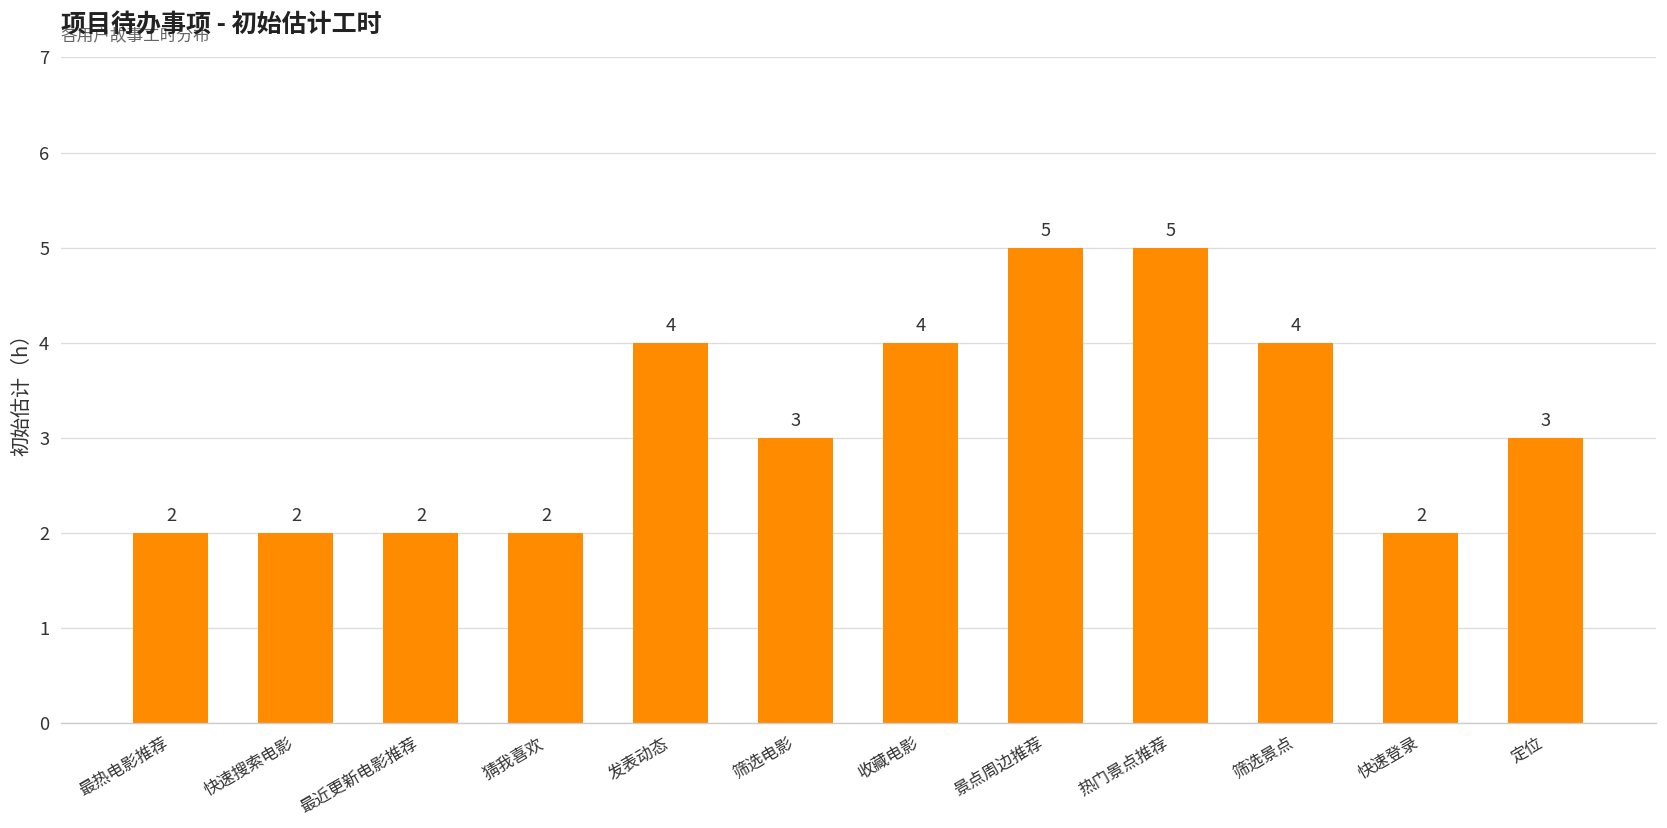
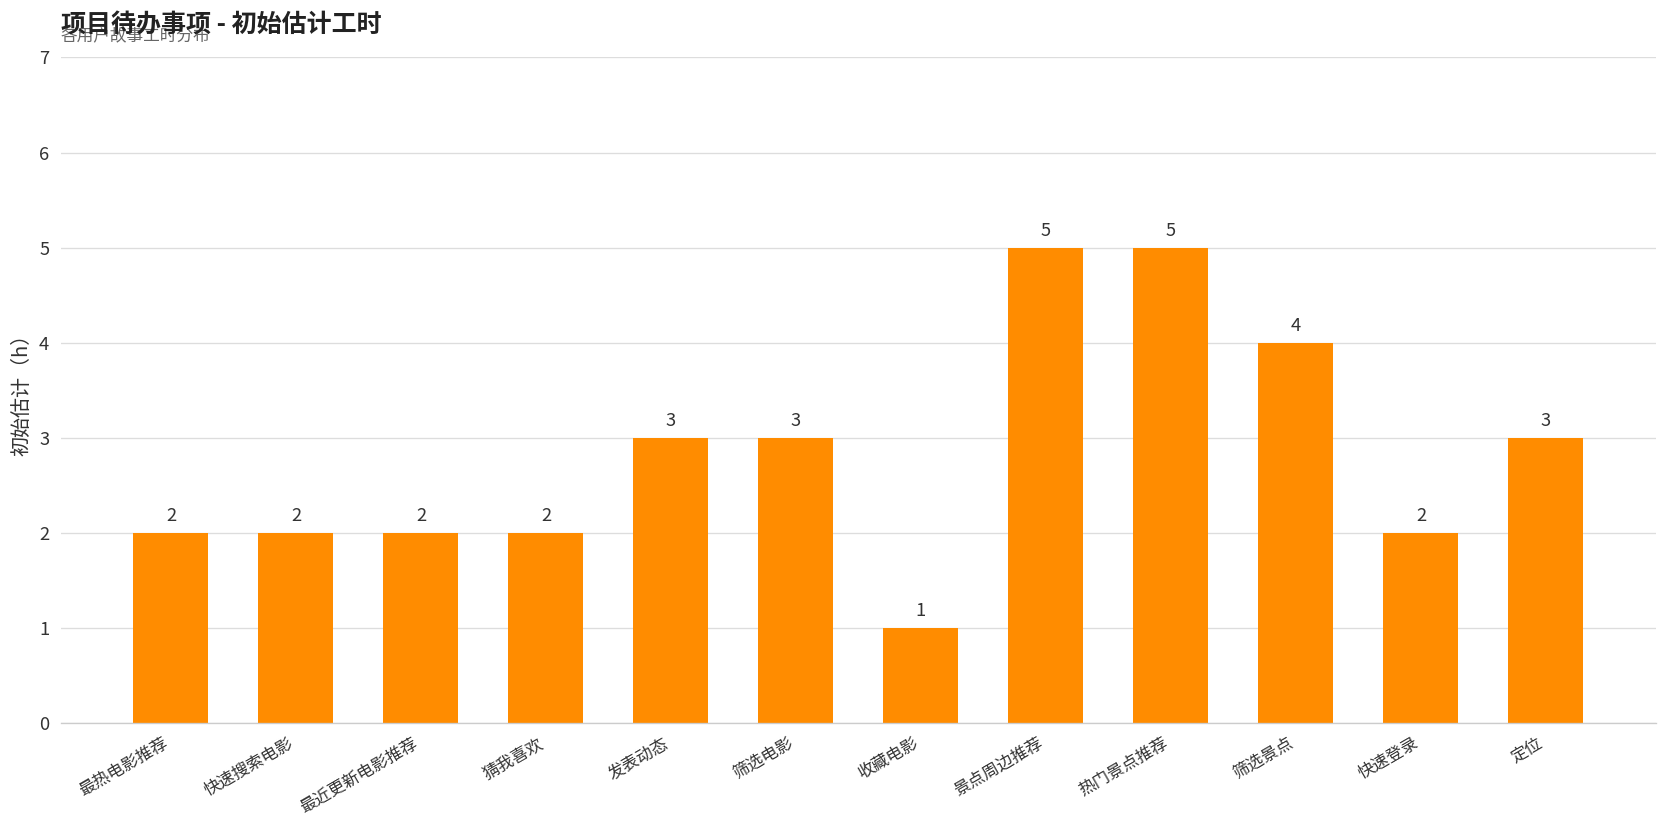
发表动态: 4 -> 3
收藏电影: 4 -> 1
